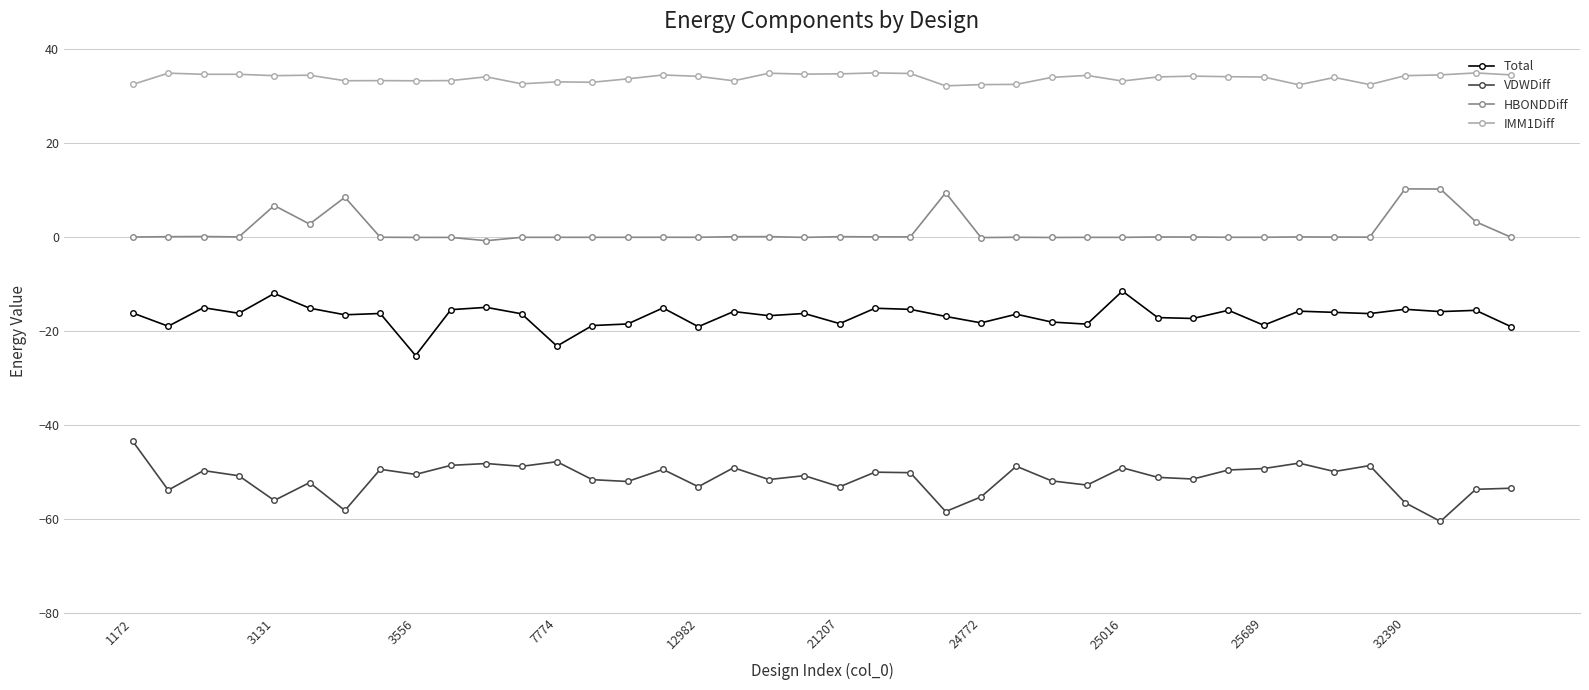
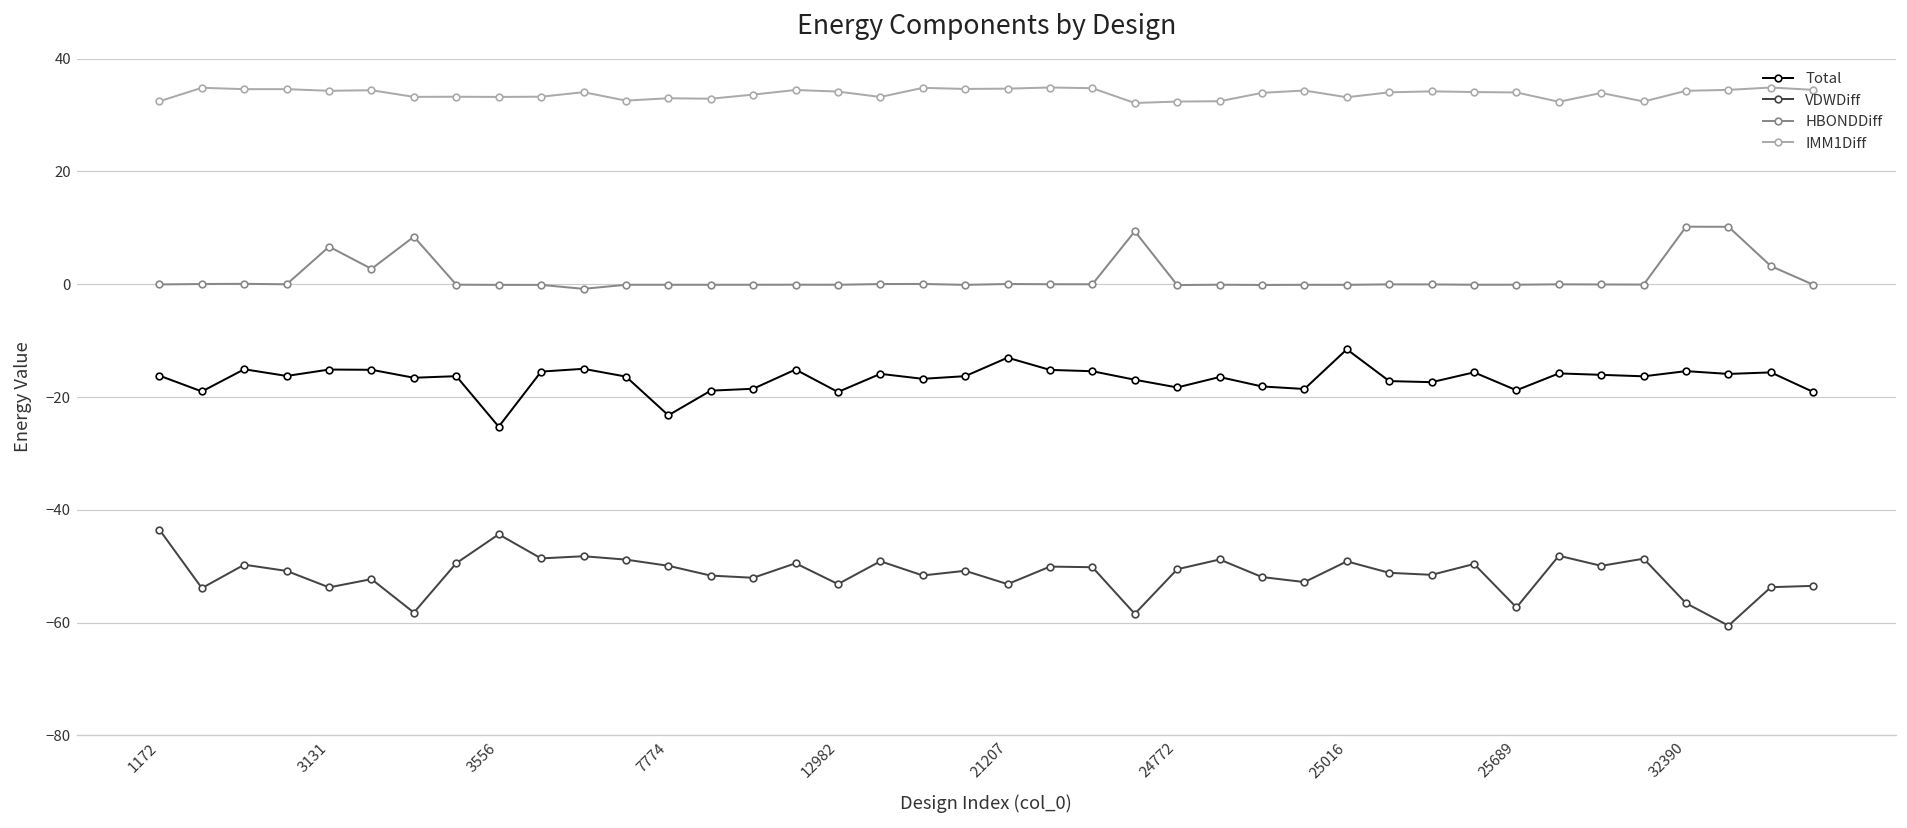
Total, 3131: -12 -> -15
VDWDiff, 3131: -56 -> -54
VDWDiff, 3556: -51 -> -44
VDWDiff, 7774: -48 -> -50
Total, 21207: -18 -> -13
VDWDiff, 24772: -55 -> -51
VDWDiff, 25689: -49 -> -57
